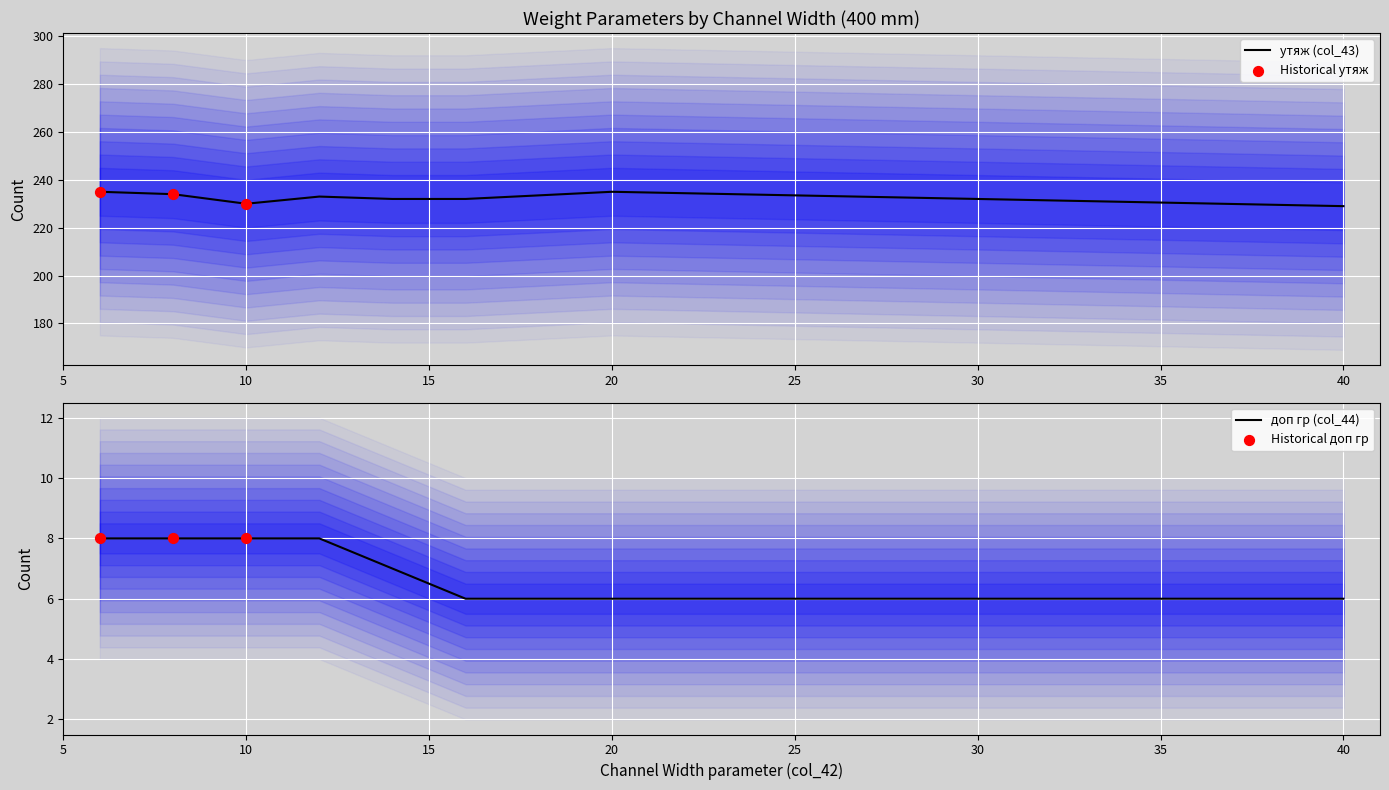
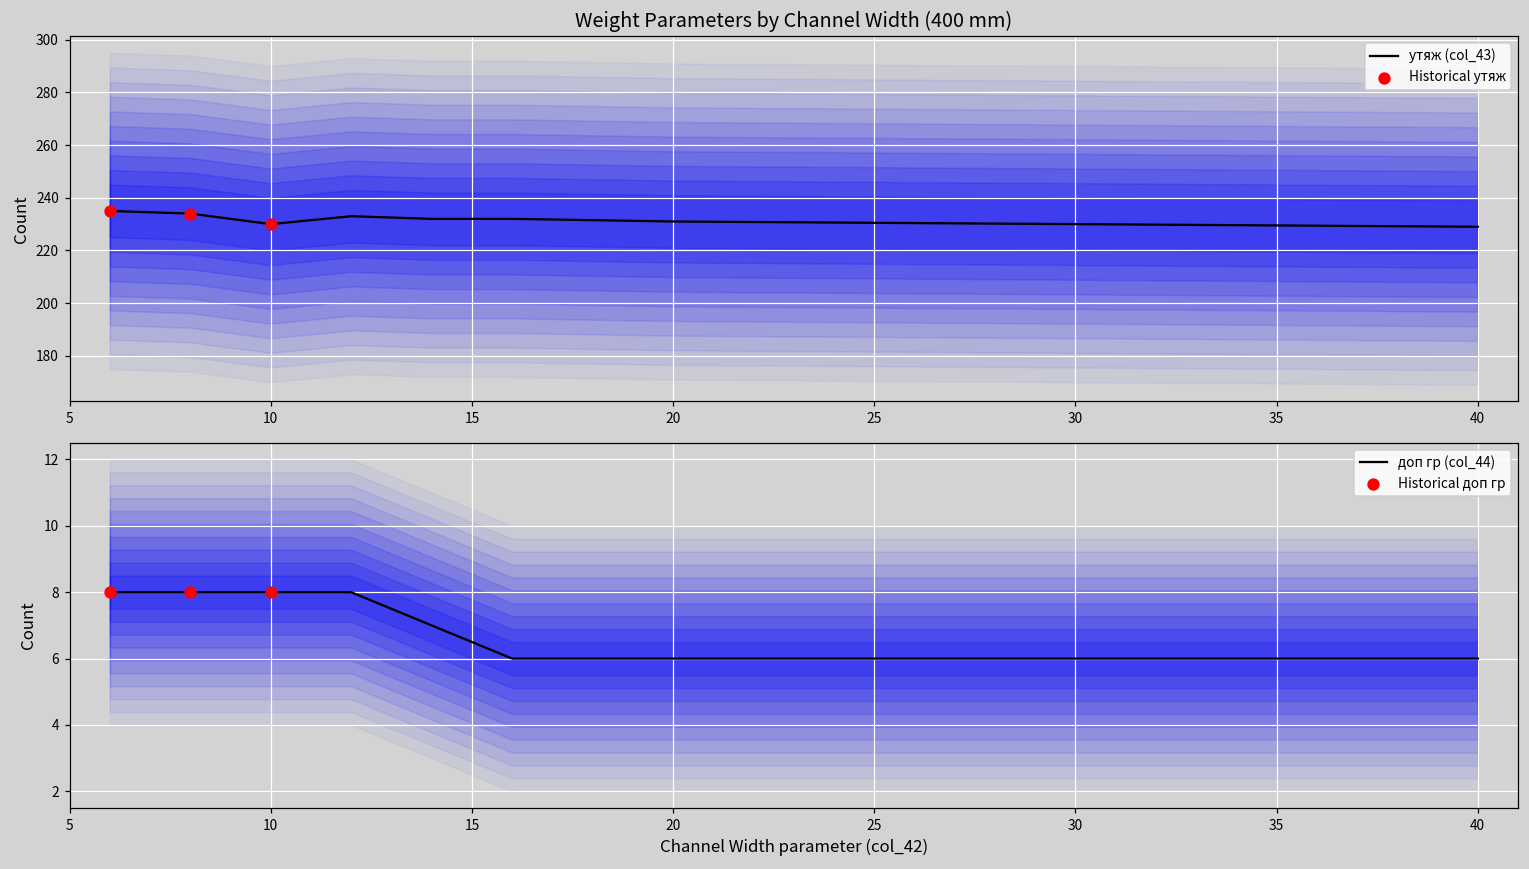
Weight Parameters by Channel Width (400 mm), утяж (col_43), 20: 235 -> 231
